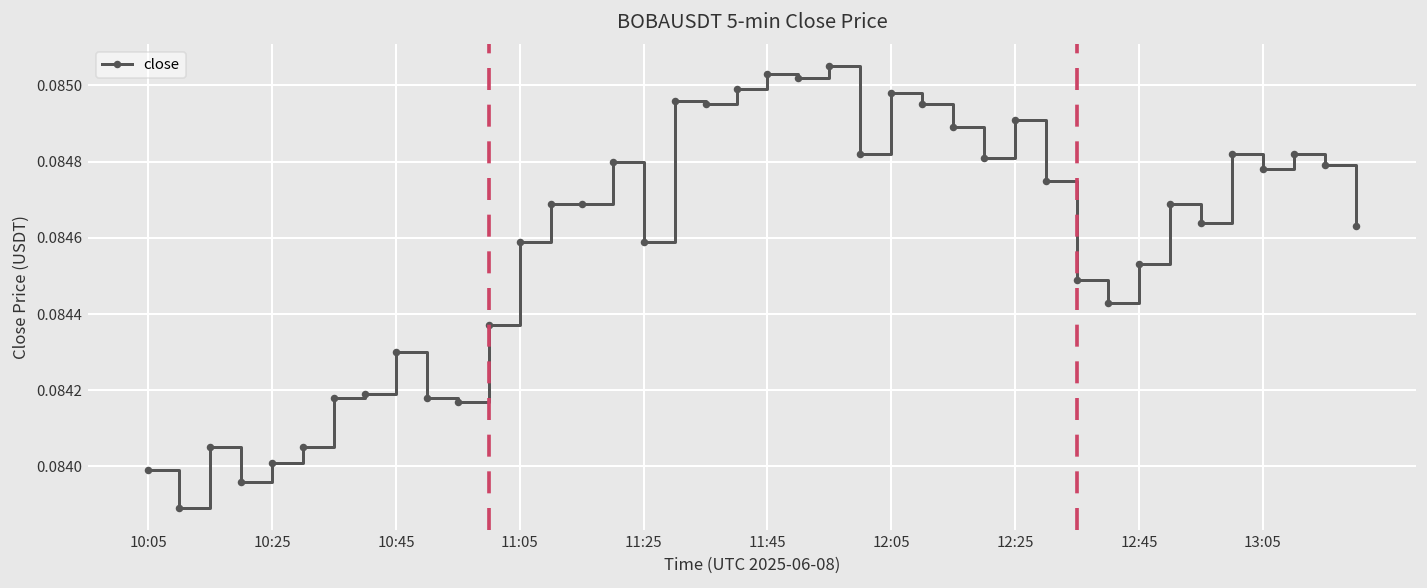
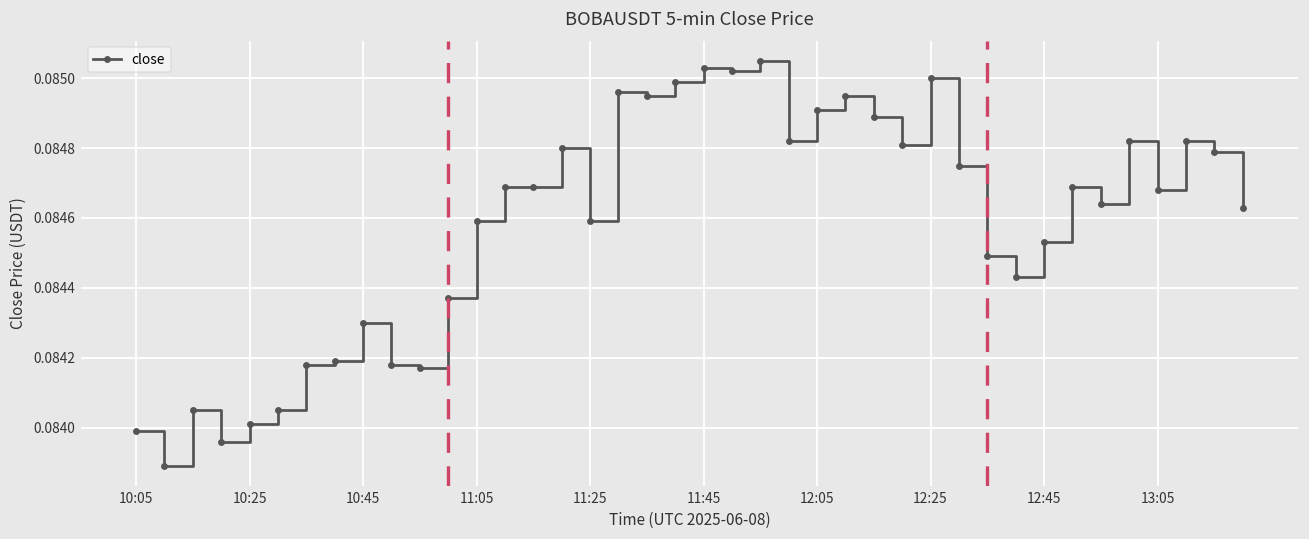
12:05: 0.08498 -> 0.08491
12:25: 0.08491 -> 0.08500
13:05: 0.08478 -> 0.08468
